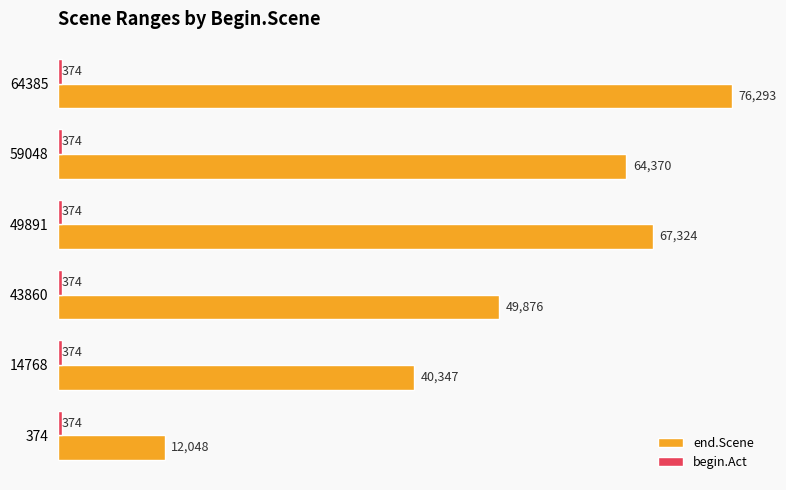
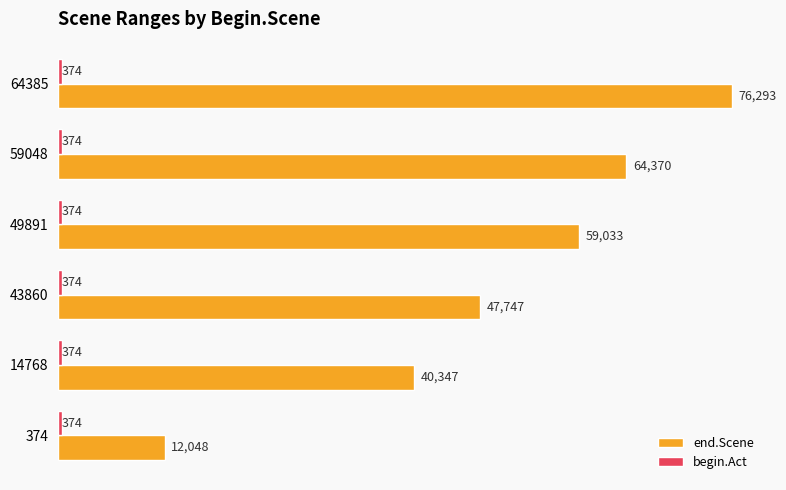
end.Scene, 49891: 67,324 -> 59,033
end.Scene, 43860: 49,876 -> 47,747
